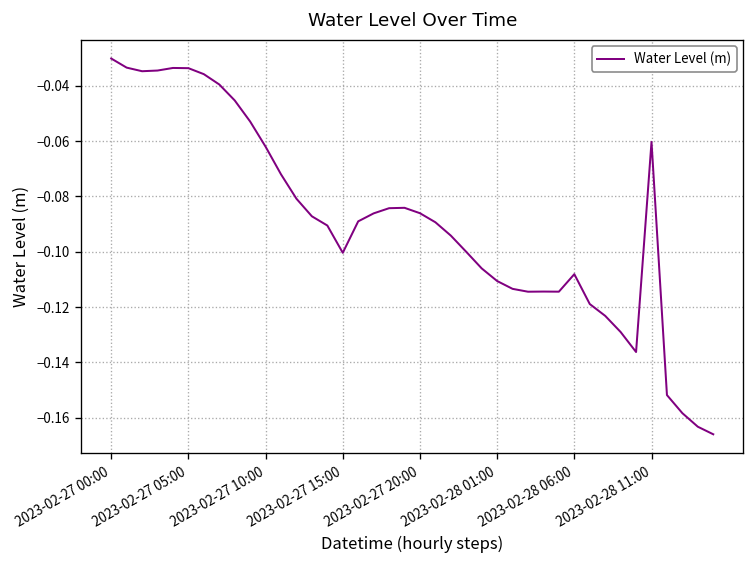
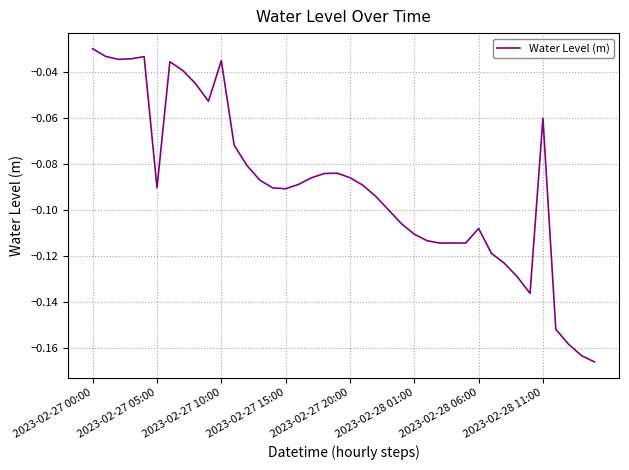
2023-02-27 05:00: -0.034 -> -0.090
2023-02-27 10:00: -0.062 -> -0.035
2023-02-27 15:00: -0.100 -> -0.091
